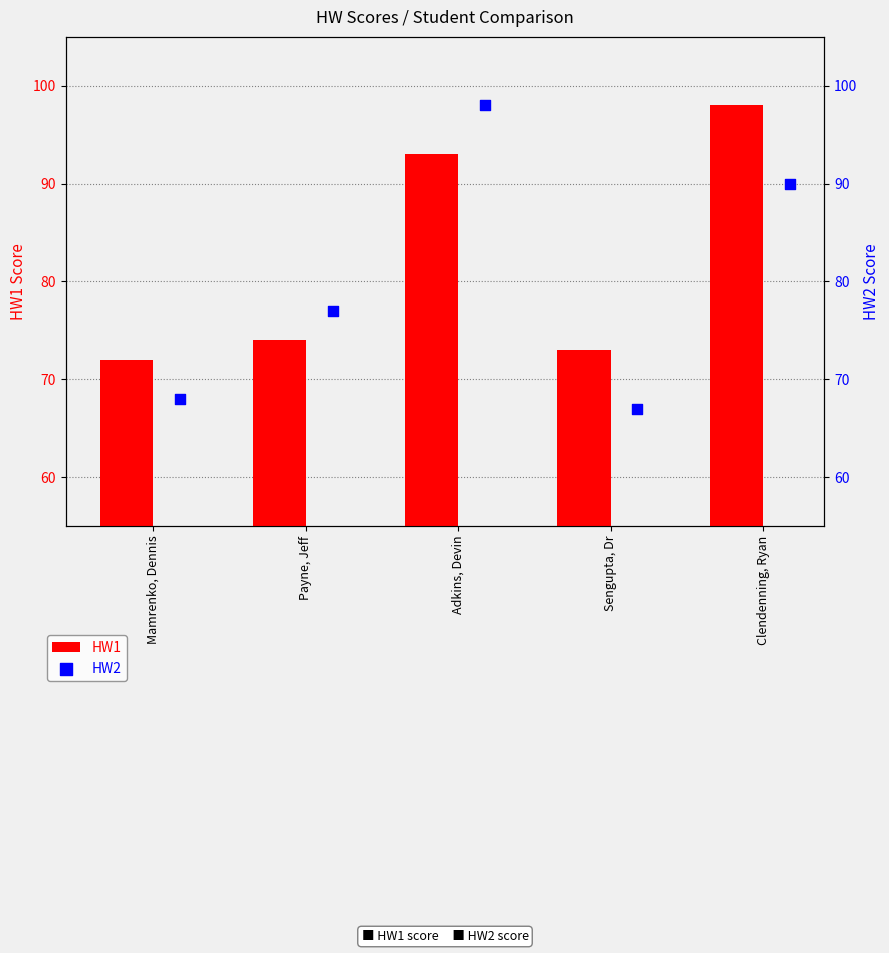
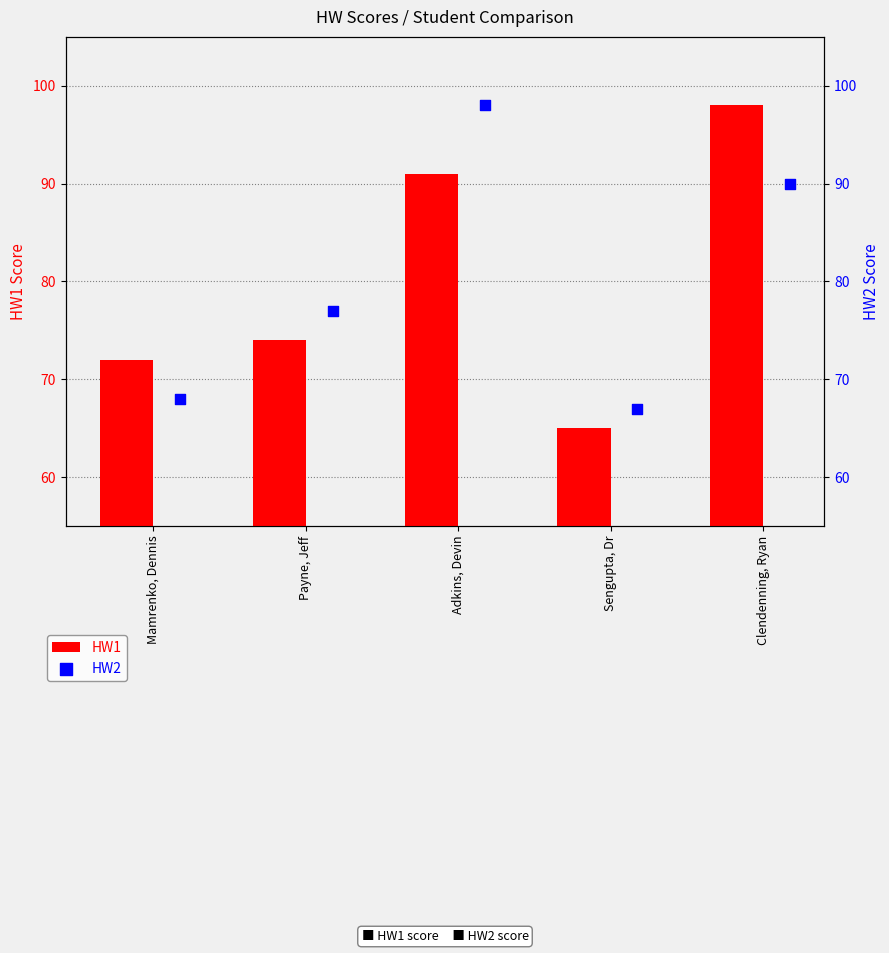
HW1, Adkins, Devin: 93 -> 91
HW1, Sengupta, Dr: 73 -> 65
